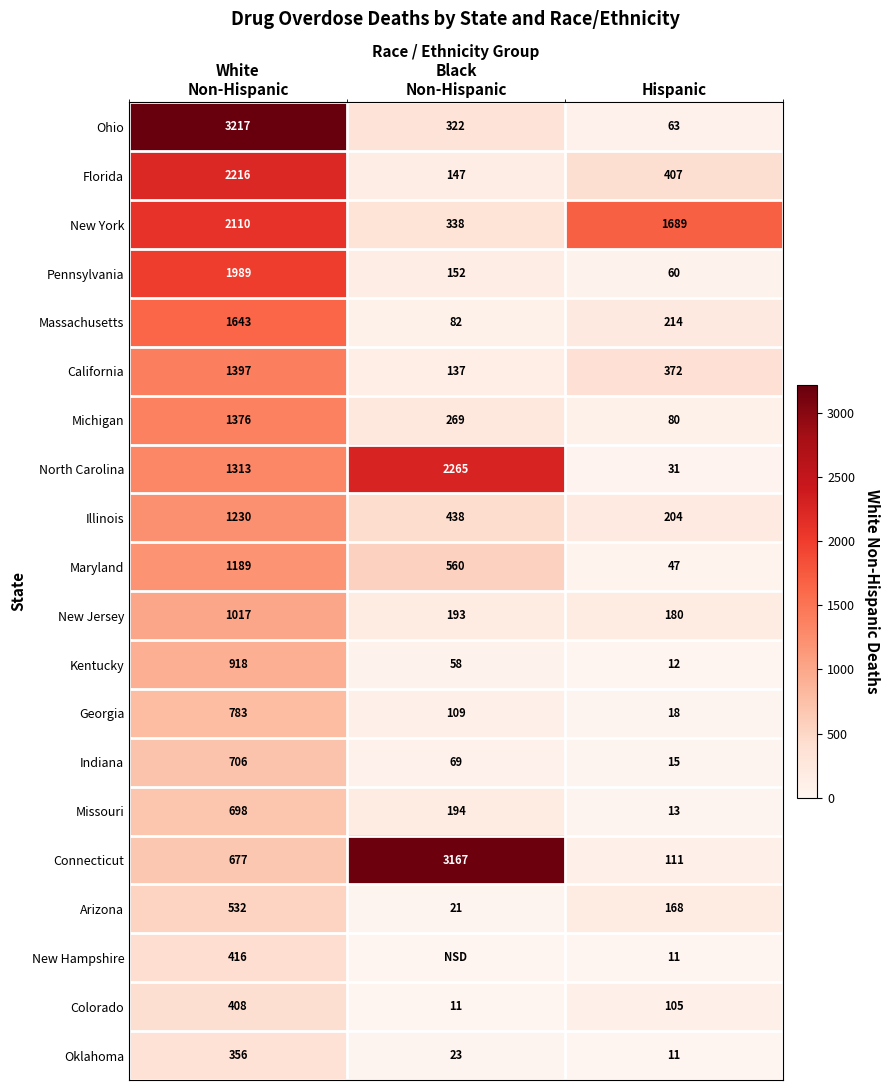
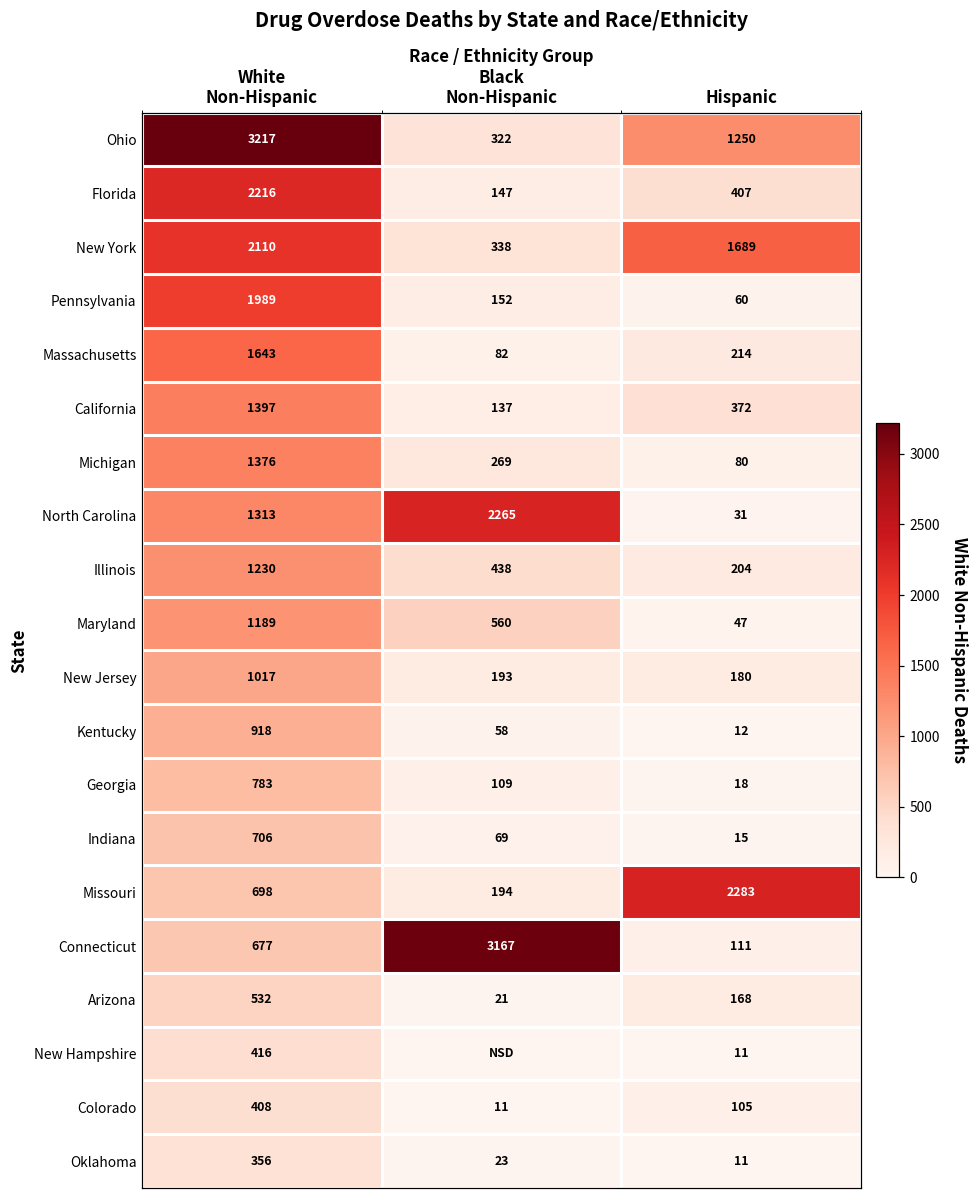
Ohio, Hispanic: 63 -> 1250
Missouri, Hispanic: 13 -> 2283
